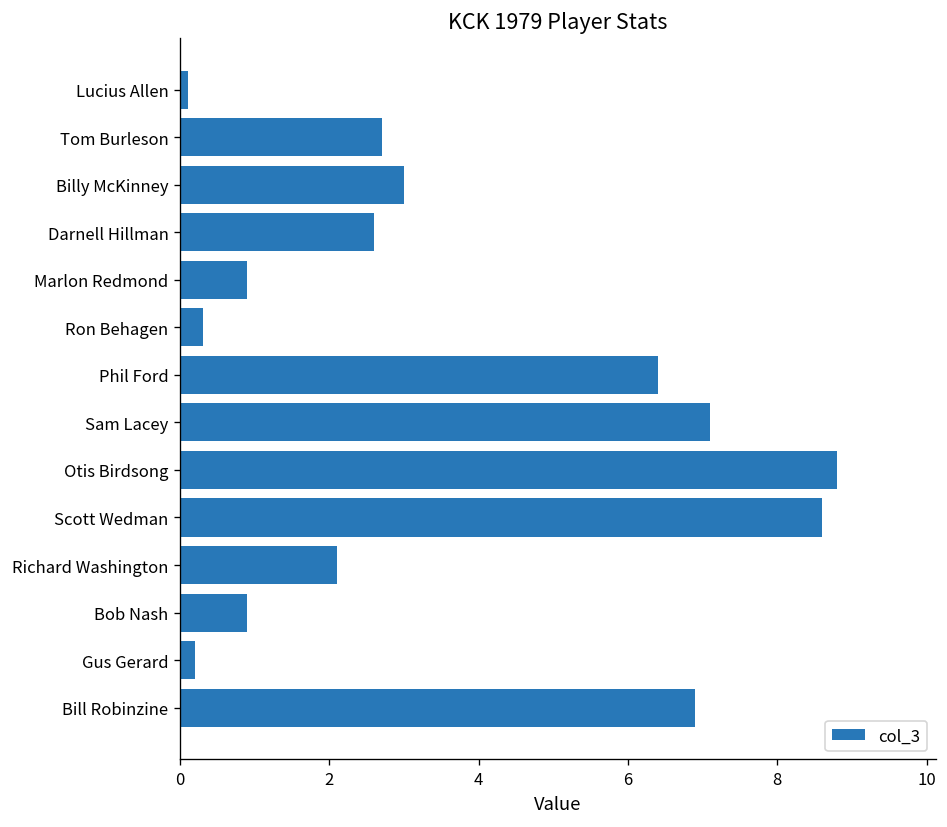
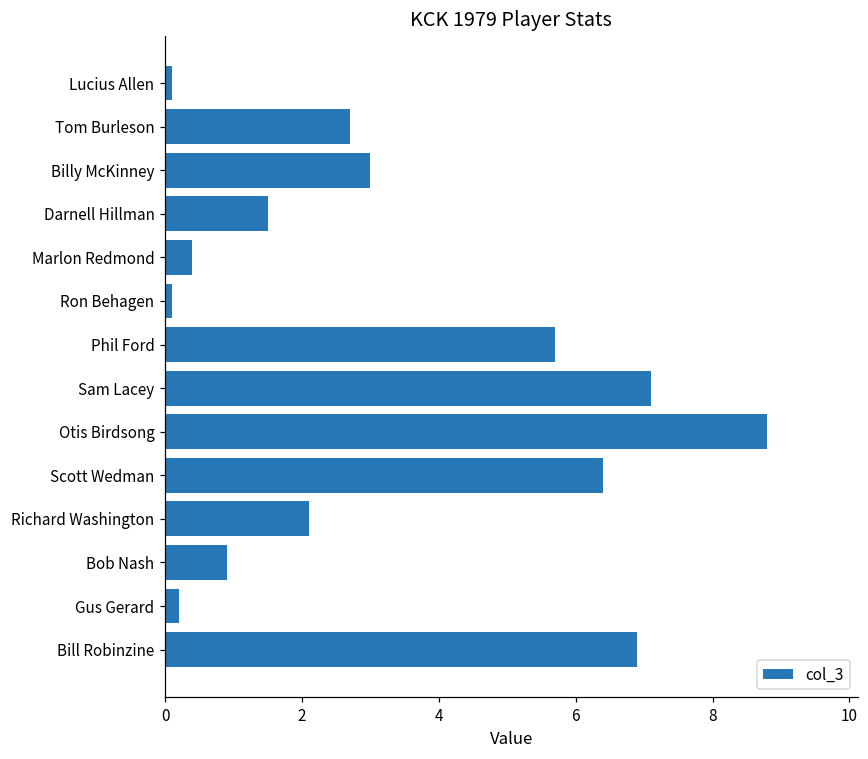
Darnell Hillman: 2.6 -> 1.5
Marlon Redmond: 0.9 -> 0.4
Ron Behagen: 0.3 -> 0.1
Phil Ford: 6.4 -> 5.7
Scott Wedman: 8.6 -> 6.4
